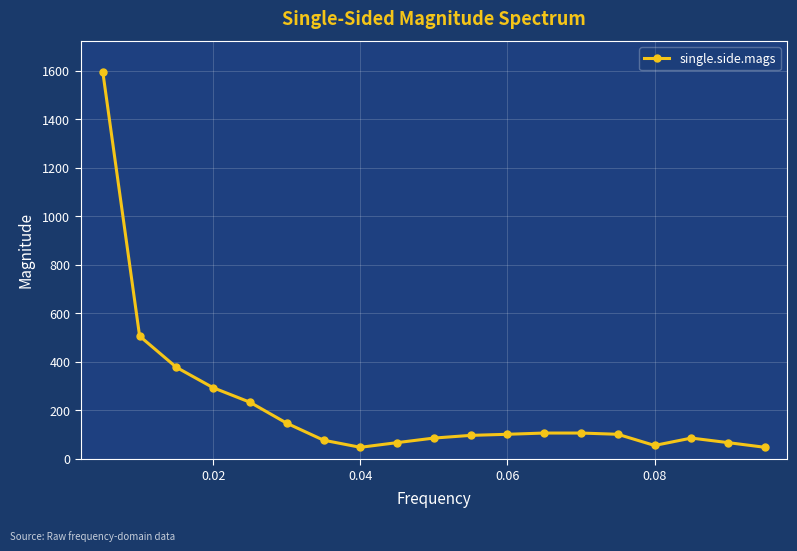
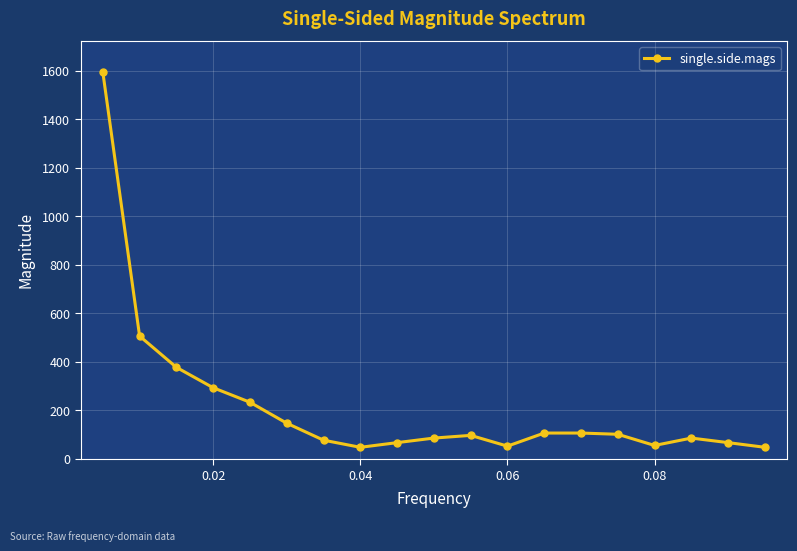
0.06: 100 -> 50
